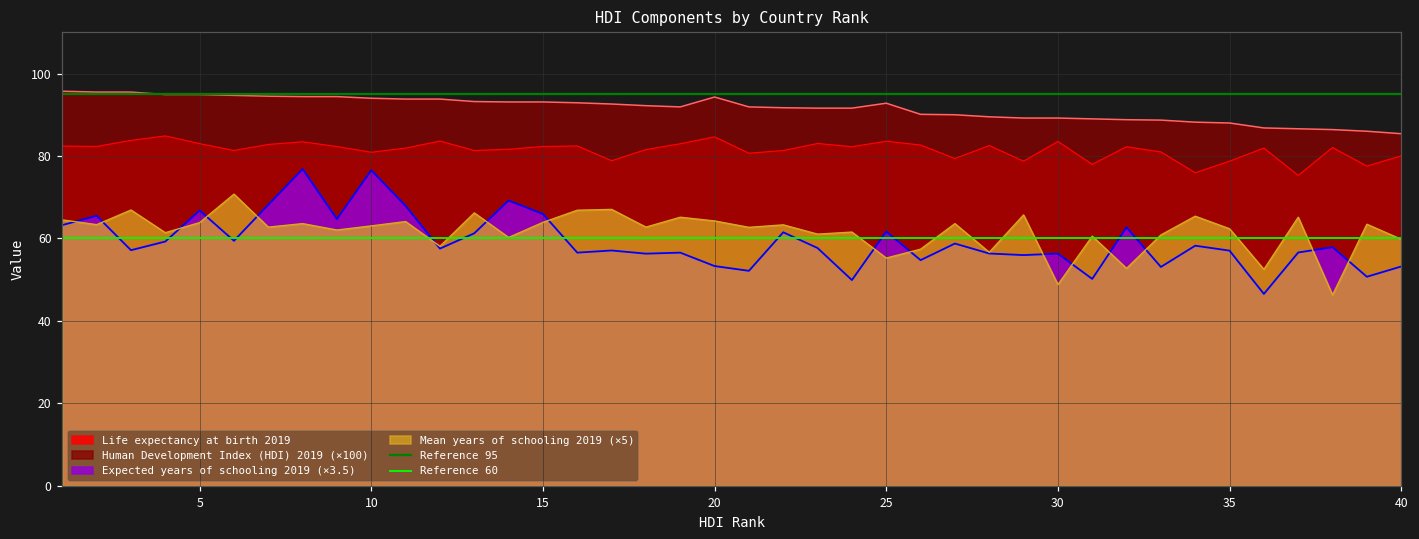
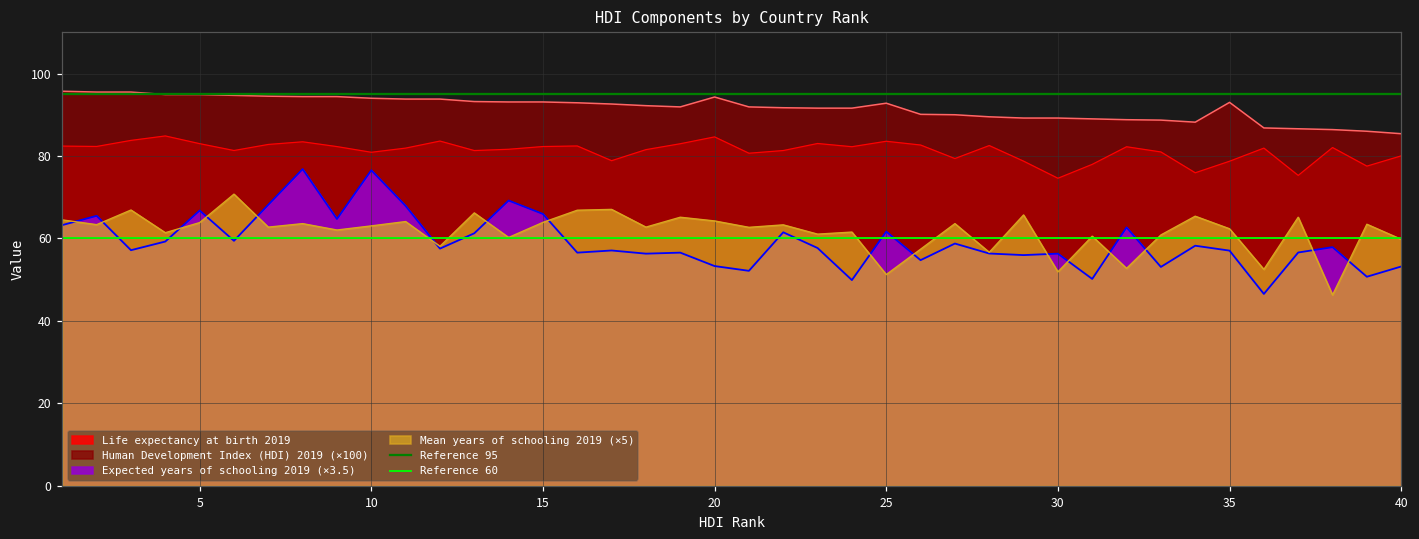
Mean years of schooling 2019 (×5), 25: 55 -> 51
Life expectancy at birth 2019, 30: 84 -> 75
Mean years of schooling 2019 (×5), 30: 49 -> 52
Human Development Index (HDI) 2019 (×100), 35: 88 -> 93
